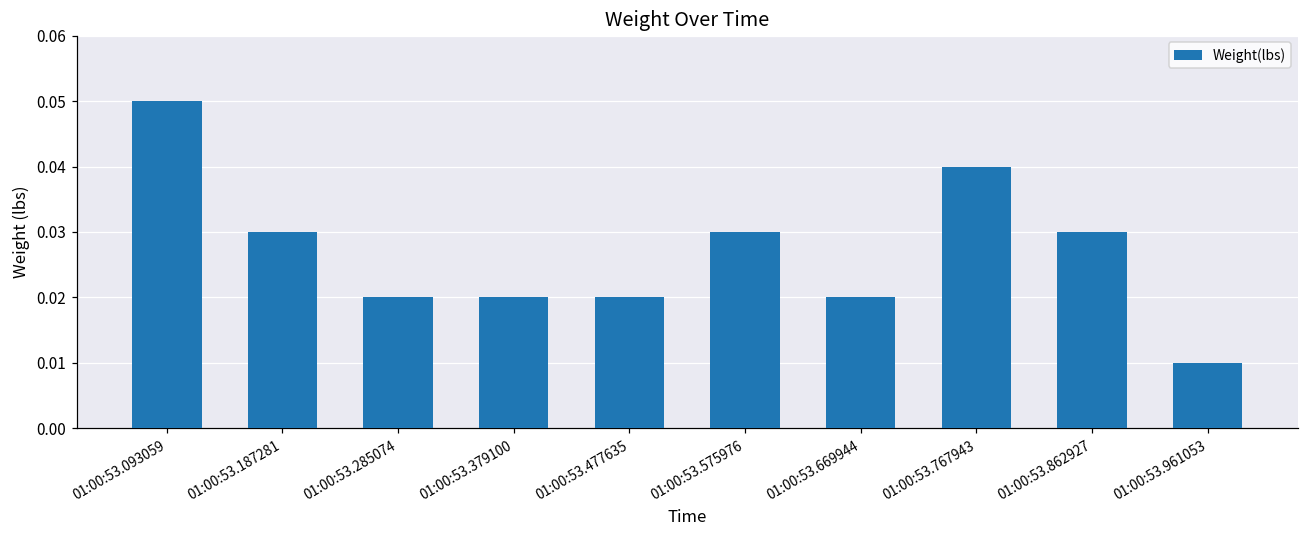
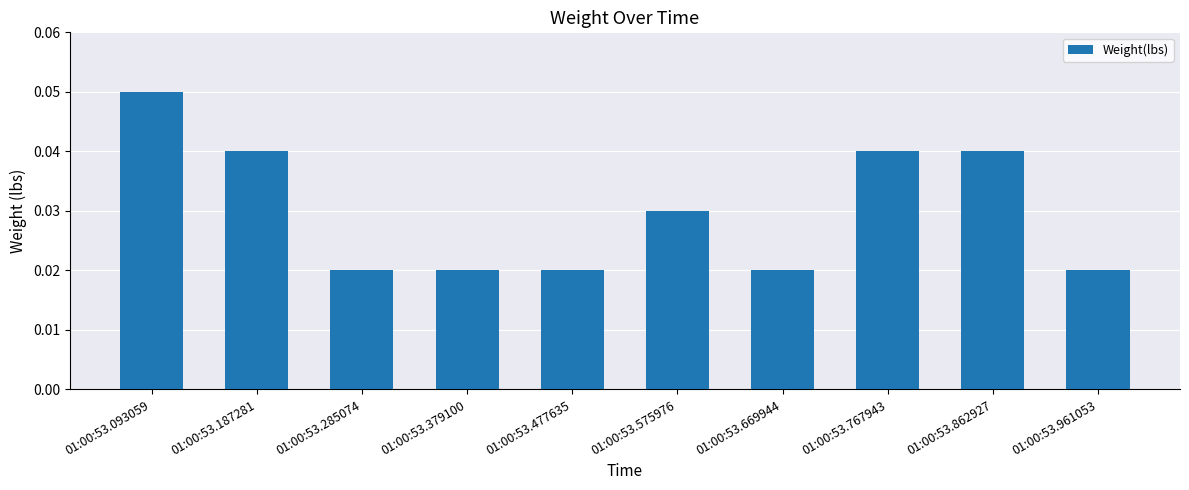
01:00:53.187281: 0.03 -> 0.04
01:00:53.862927: 0.03 -> 0.04
01:00:53.961053: 0.01 -> 0.02
